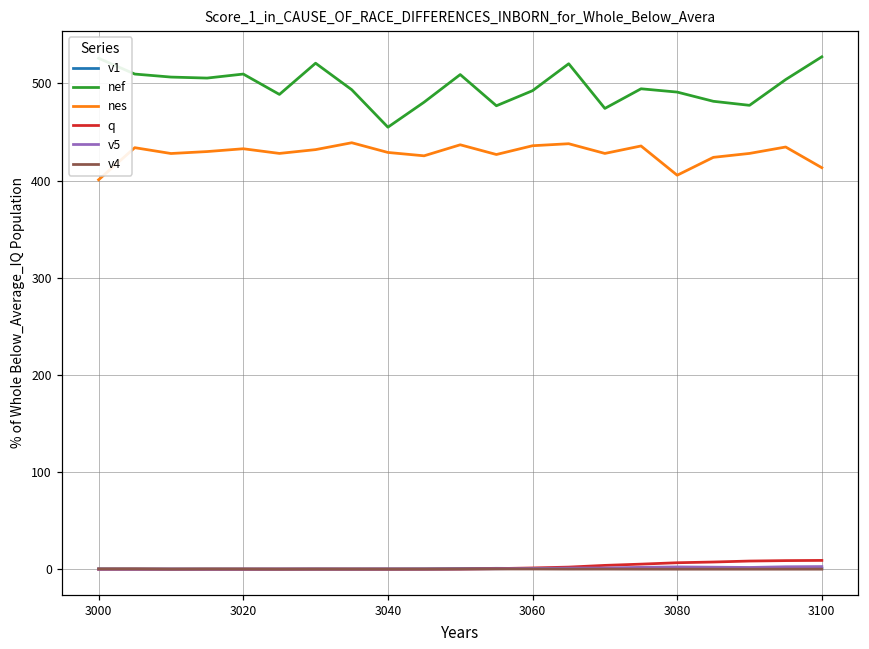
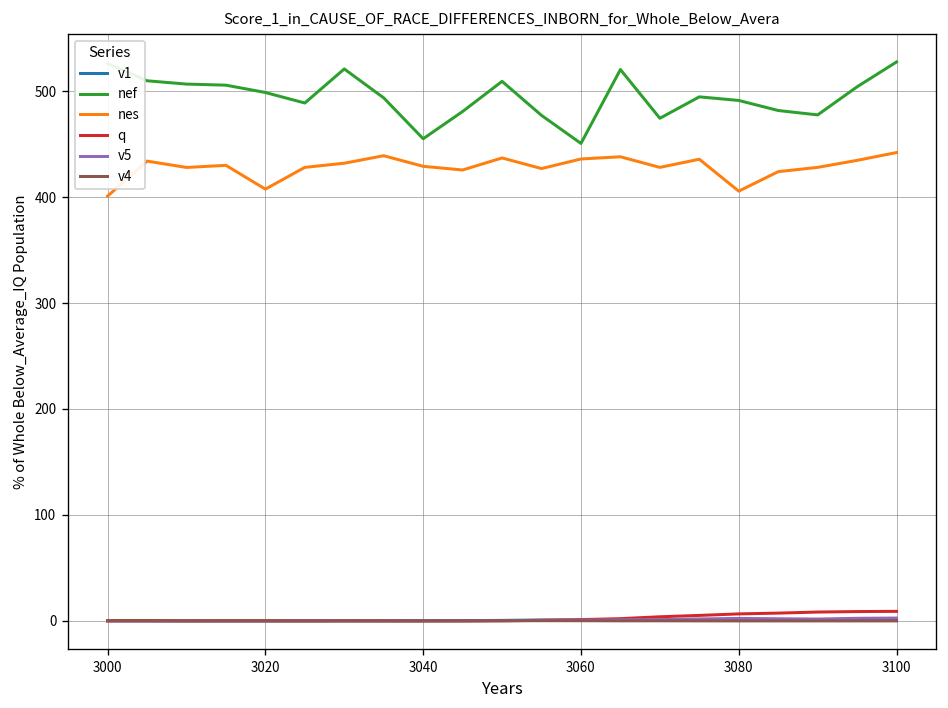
nef, 3020: 510 -> 500
nes, 3020: 430 -> 410
nef, 3060: 490 -> 450
nes, 3100: 410 -> 440
